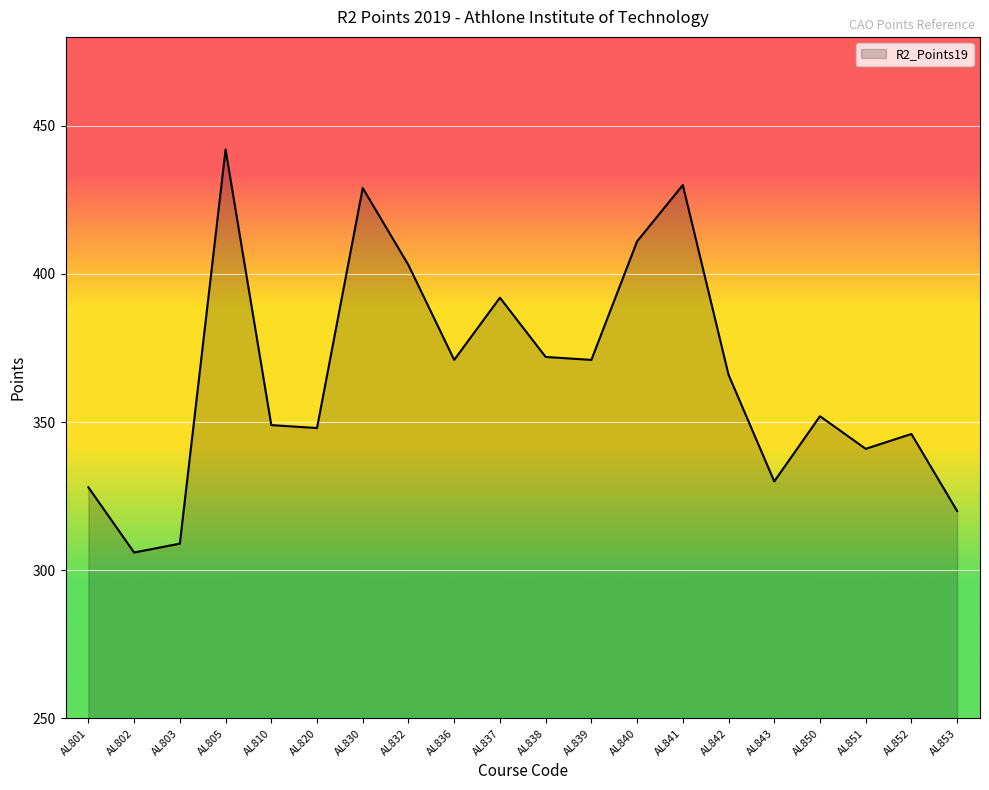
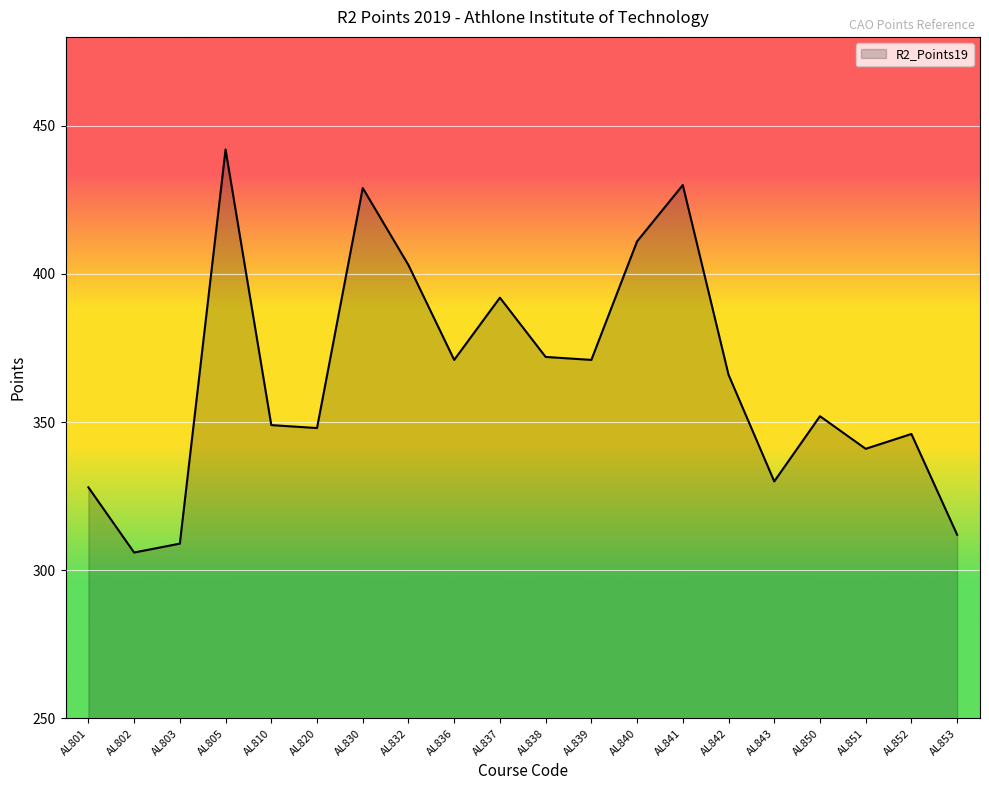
AL853: 320 -> 312
